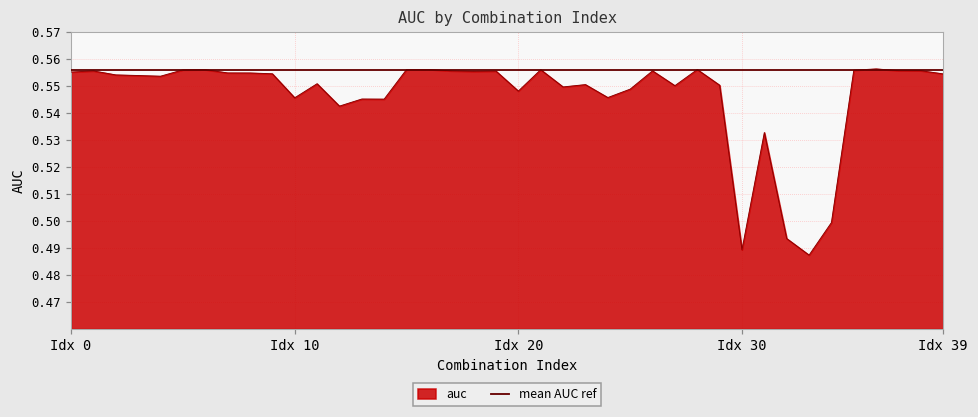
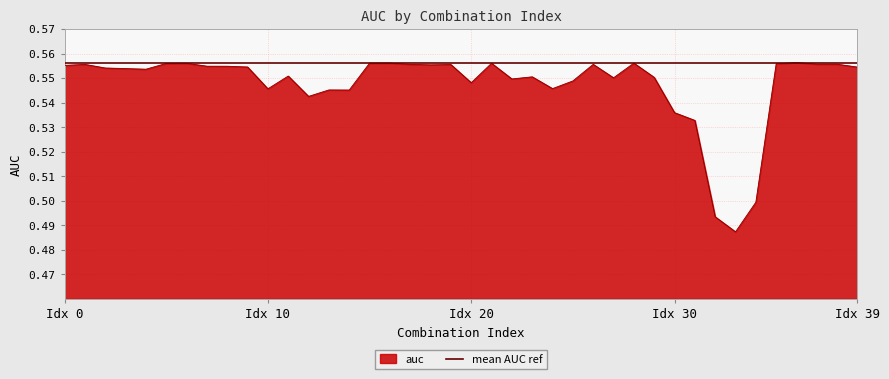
Idx 30: 0.489 -> 0.536
